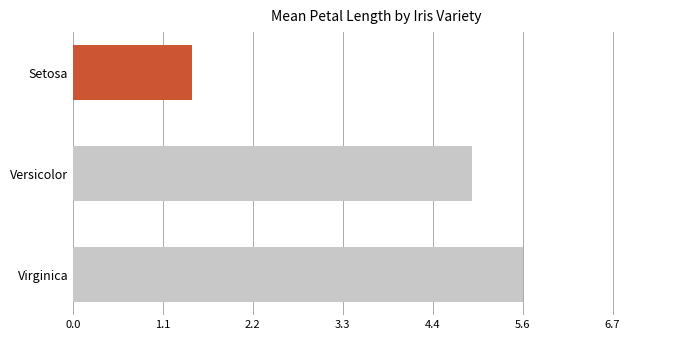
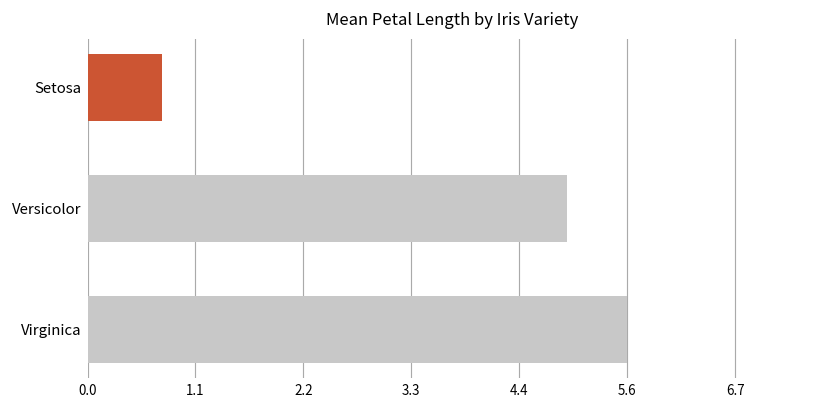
Setosa: 1.5 -> 0.8
